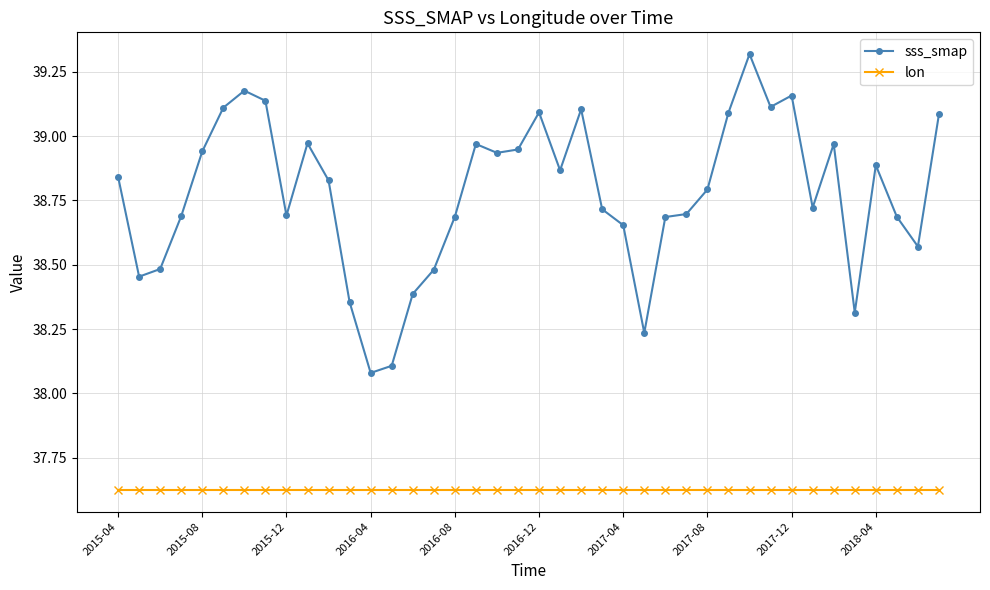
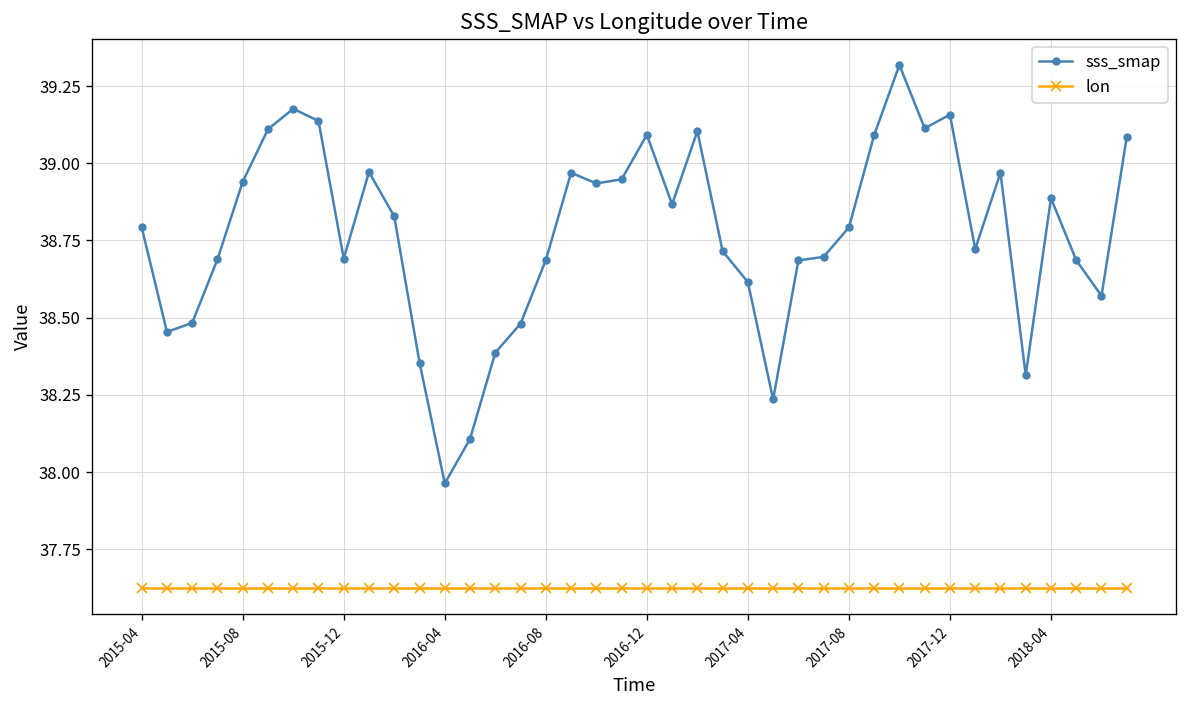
sss_smap, 2015-04: 38.84 -> 38.79
sss_smap, 2016-04: 38.08 -> 37.96
sss_smap, 2017-04: 38.65 -> 38.62
